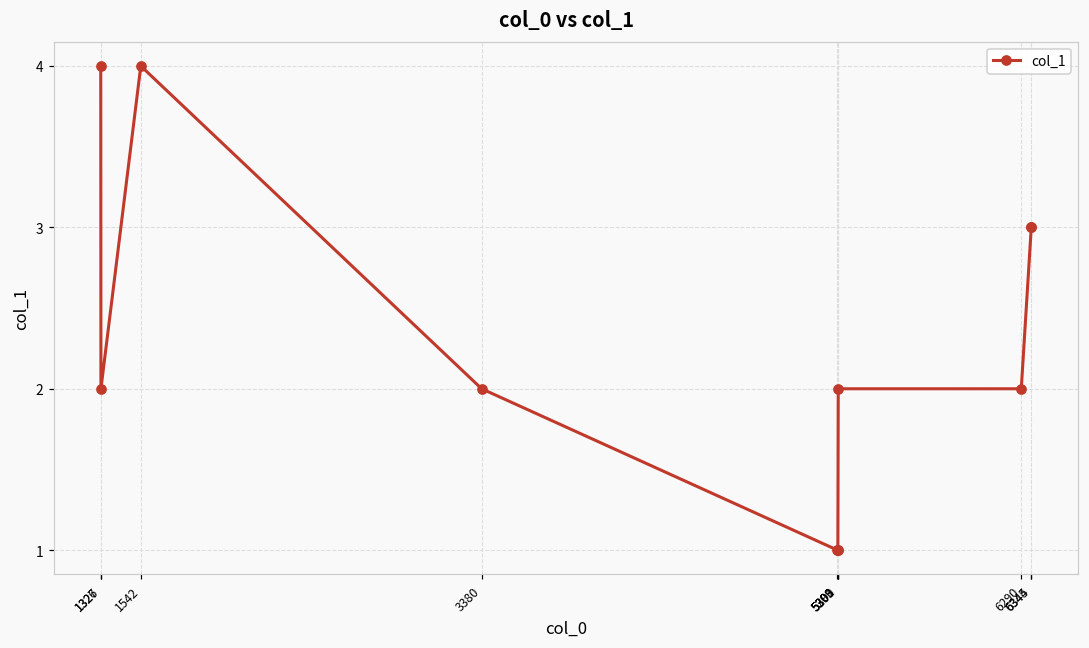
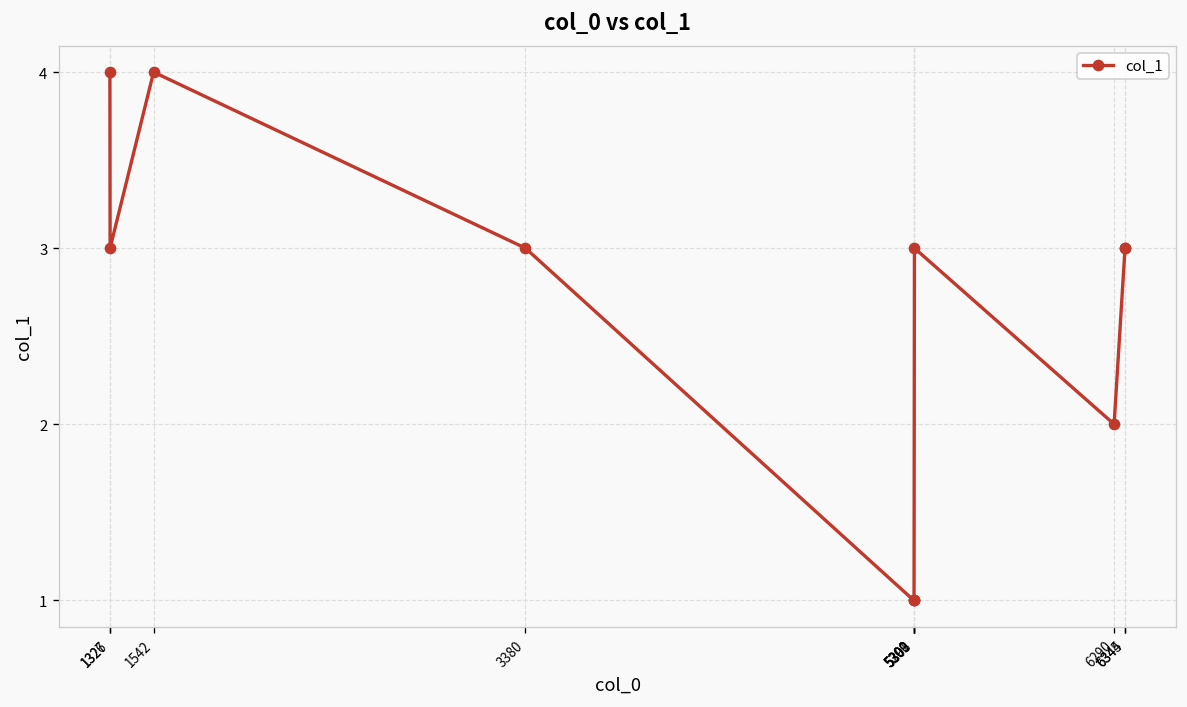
1327: 2 -> 3
3380: 2 -> 3
5303: 2 -> 3
